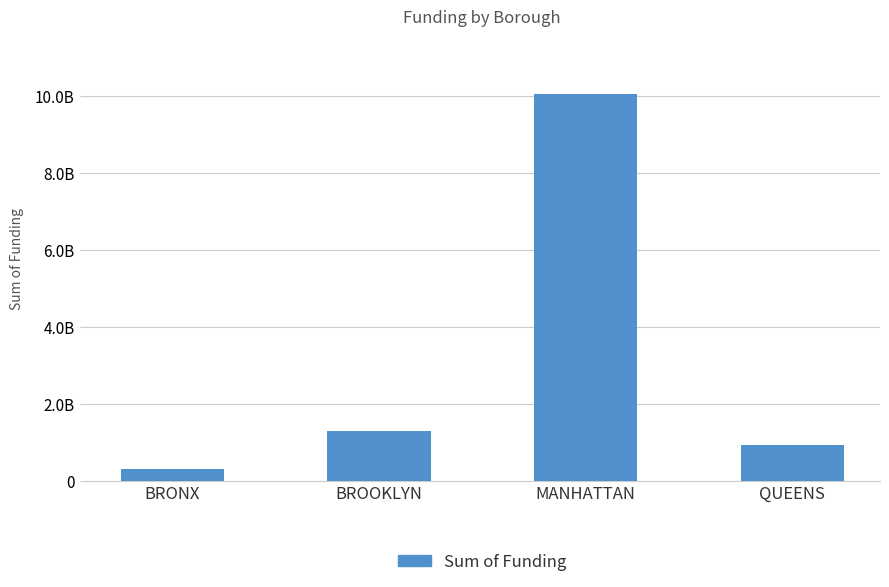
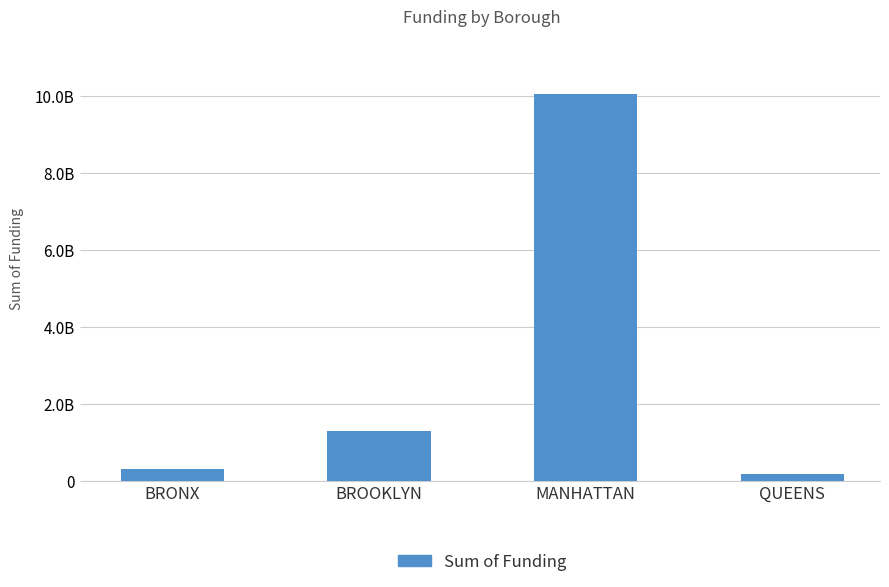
QUEENS: 900000000 -> 200000000
